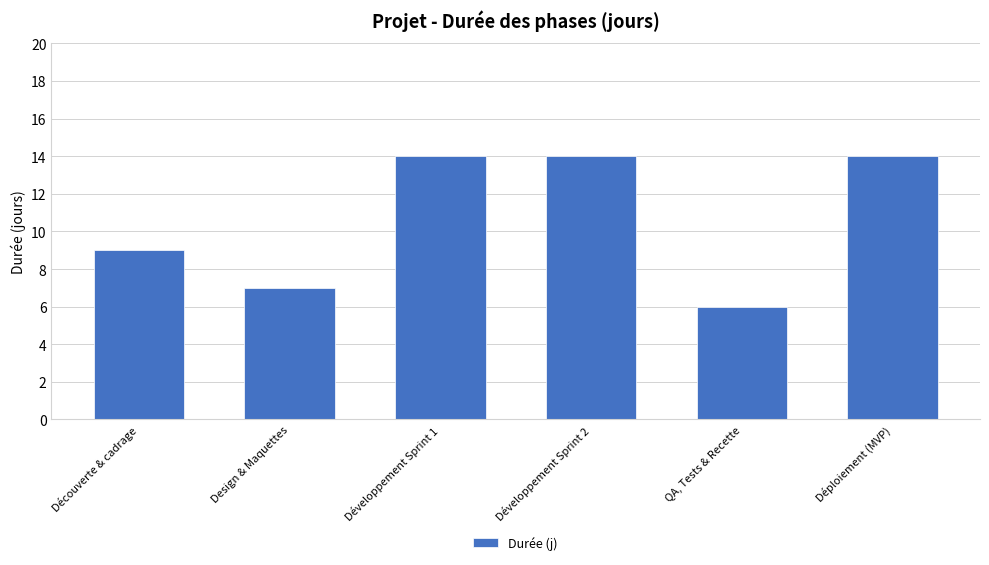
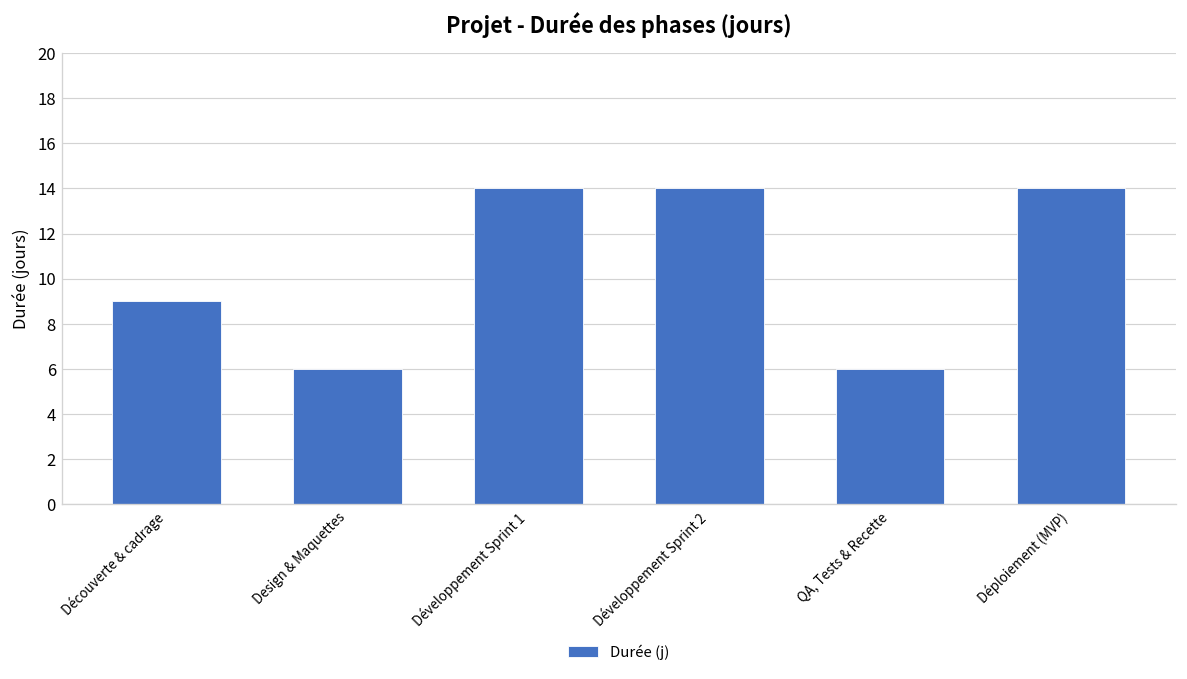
Design & Maquettes: 7 -> 6
